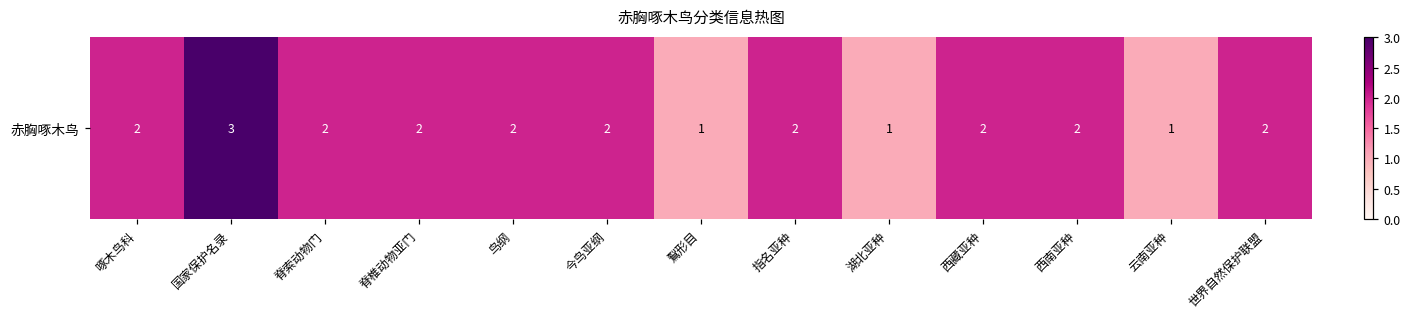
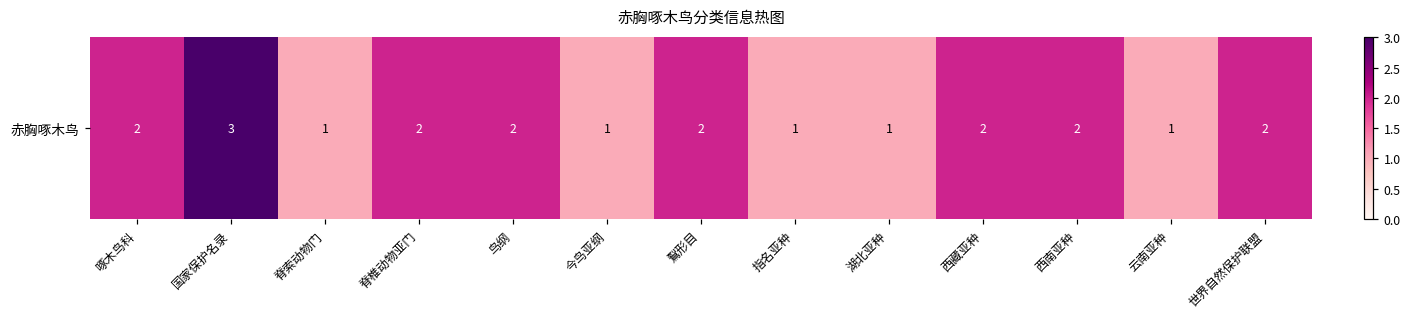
赤胸啄木鸟, 脊索动物门: 2 -> 1
赤胸啄木鸟, 今鸟亚纲: 2 -> 1
赤胸啄木鸟, 鴷形目: 1 -> 2
赤胸啄木鸟, 指名亚种: 2 -> 1
